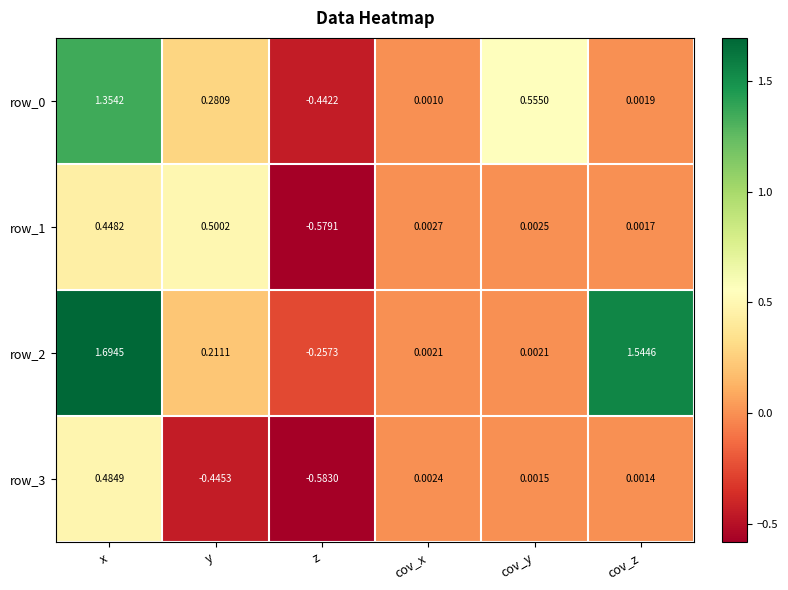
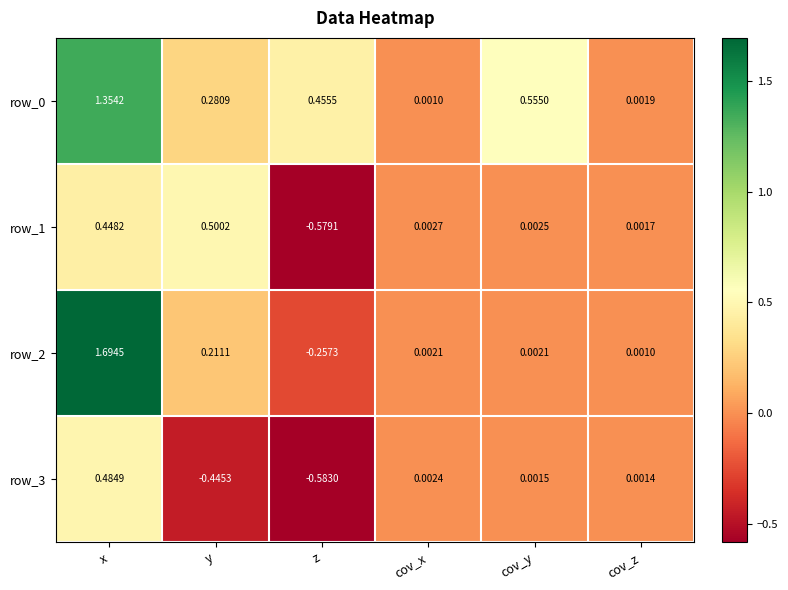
row_0, z: -0.4422 -> 0.4555
row_2, cov_z: 1.5446 -> 0.0010
